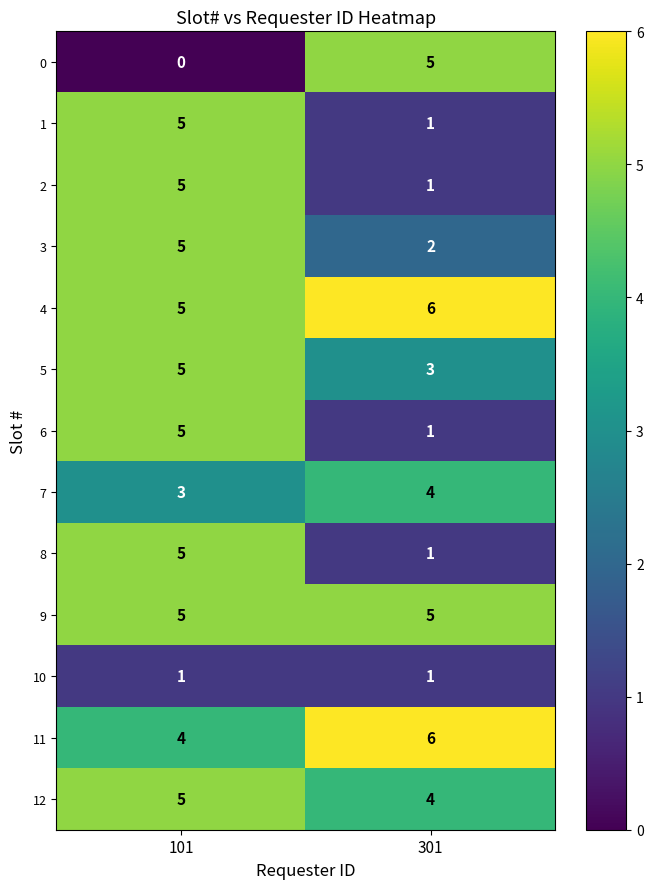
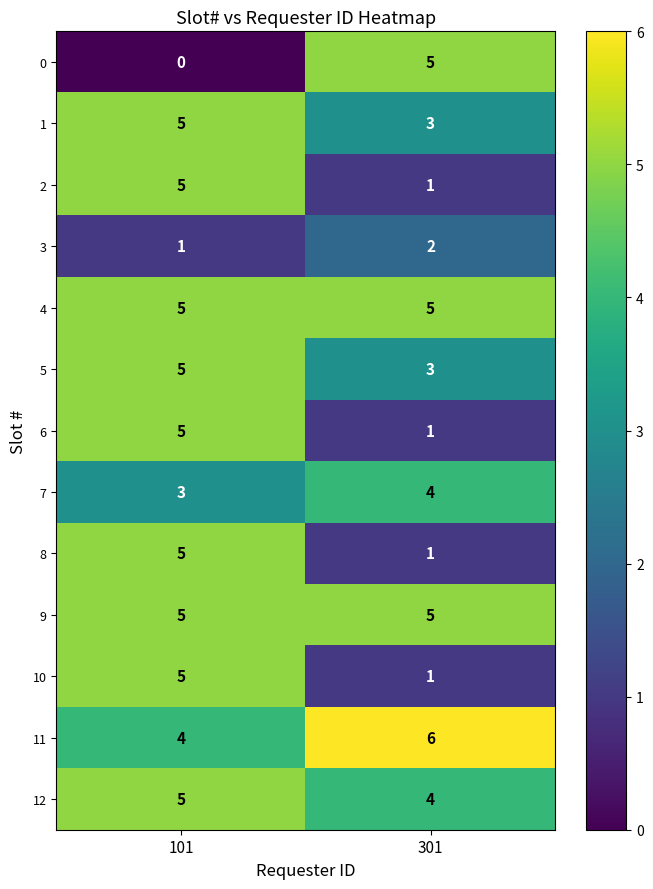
1, 301: 1 -> 3
3, 101: 5 -> 1
4, 301: 6 -> 5
10, 101: 1 -> 5
